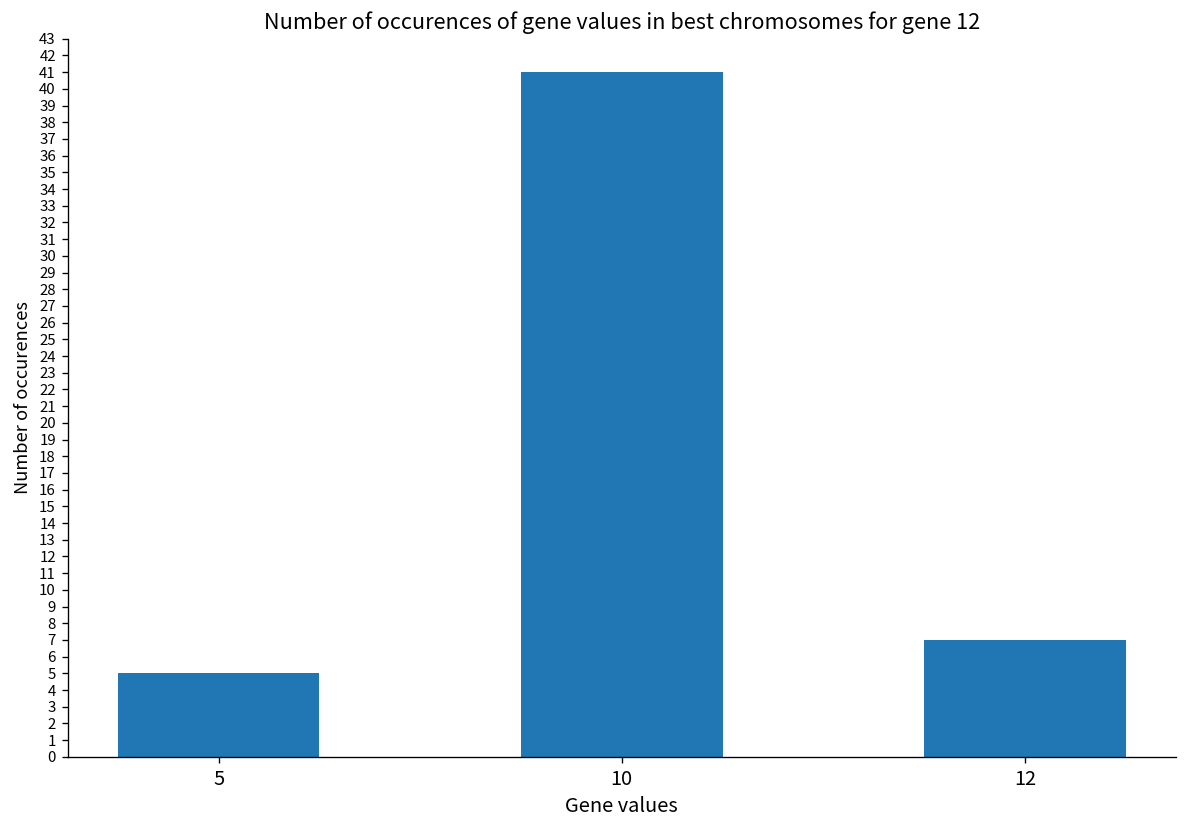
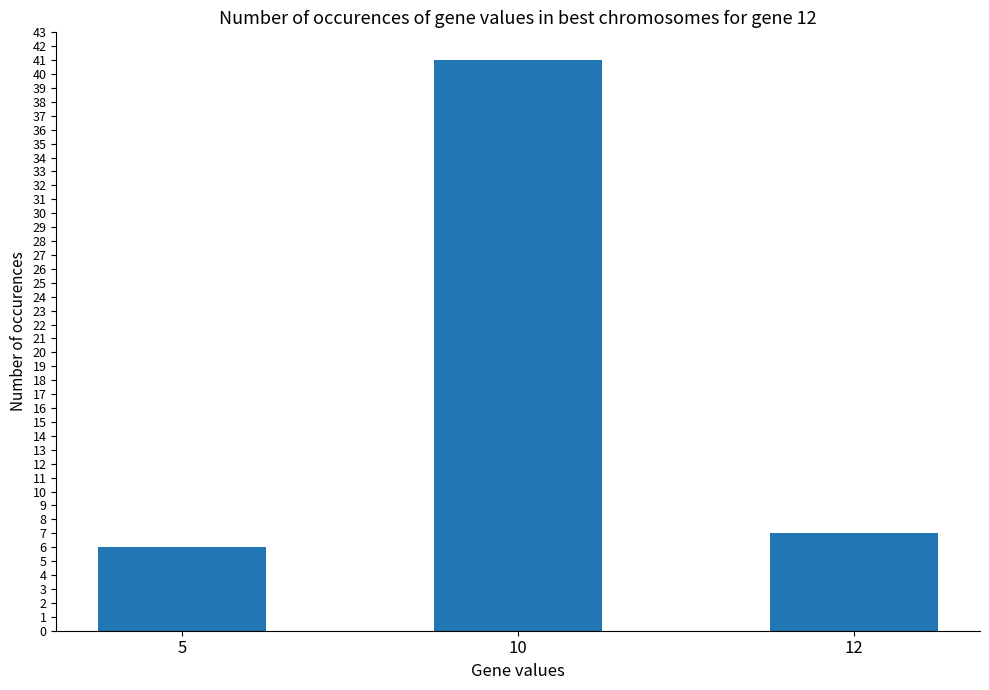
5: 5 -> 6
